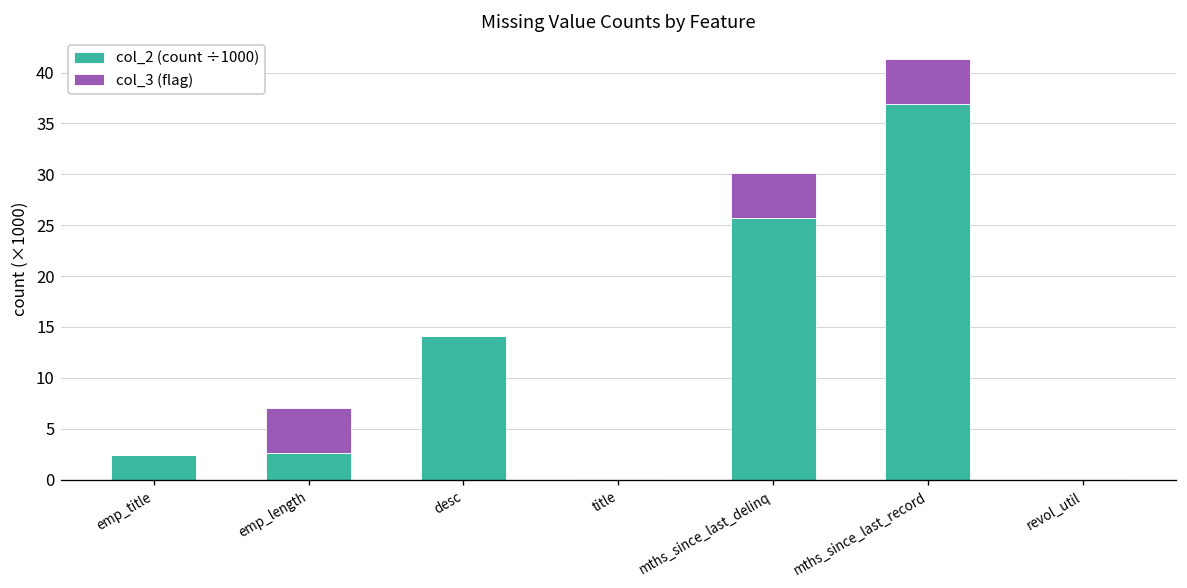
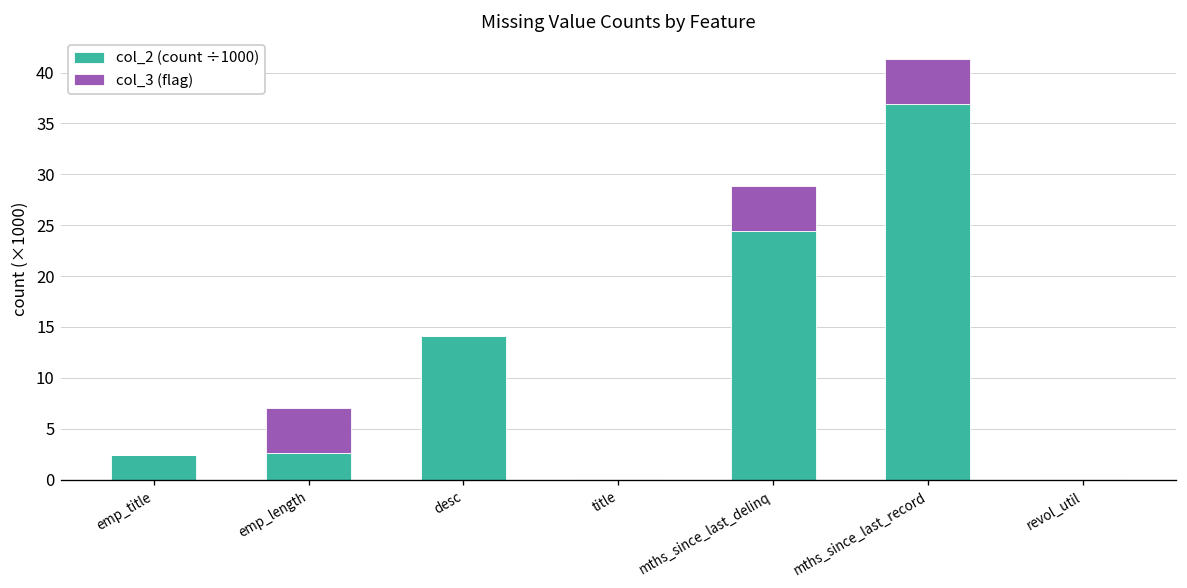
col_2 (count ÷1000), mths_since_last_delinq: 26 -> 24
